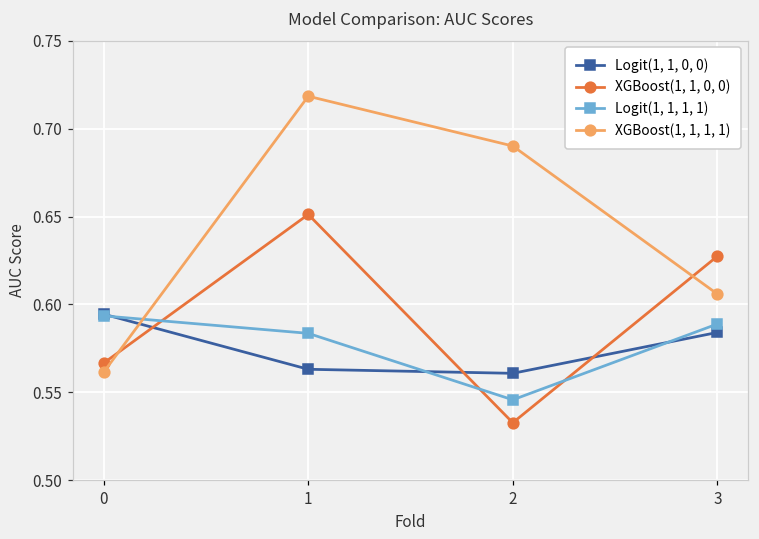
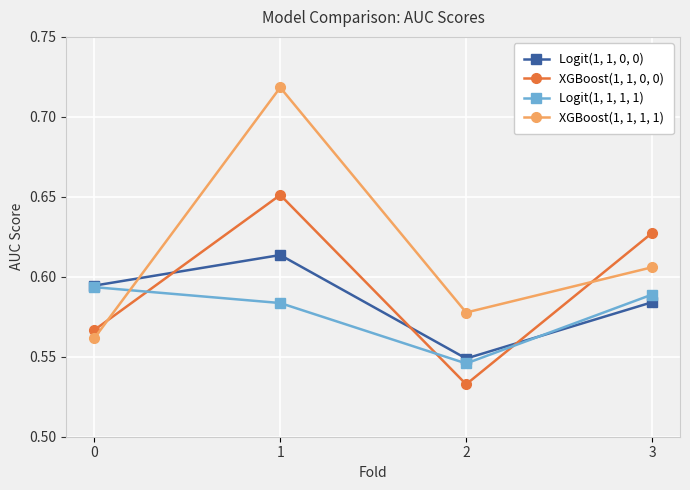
Logit(1, 1, 0, 0), 1: 0.563 -> 0.614
Logit(1, 1, 0, 0), 2: 0.561 -> 0.549
XGBoost(1, 1, 1, 1), 2: 0.690 -> 0.578
